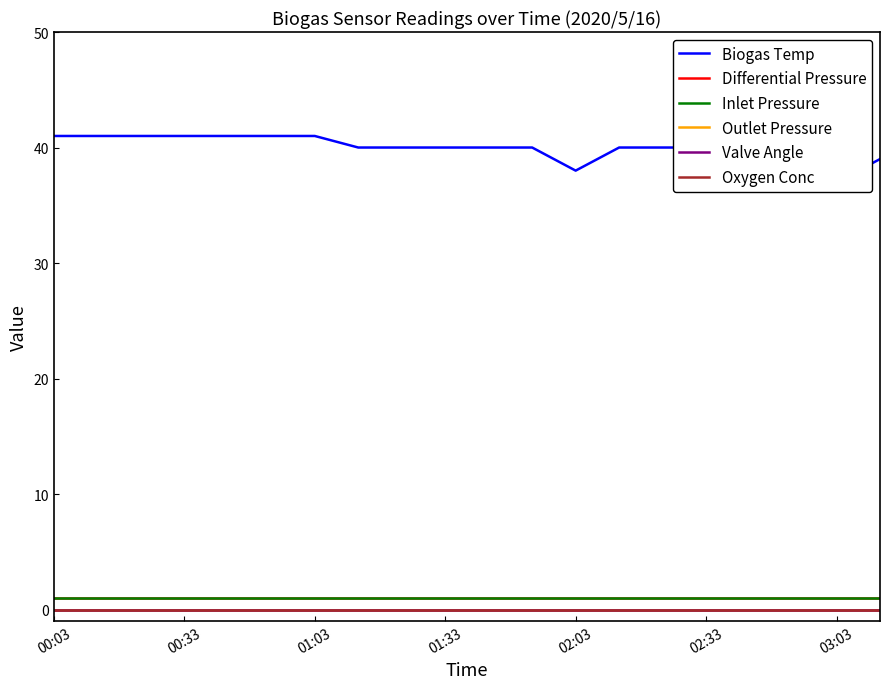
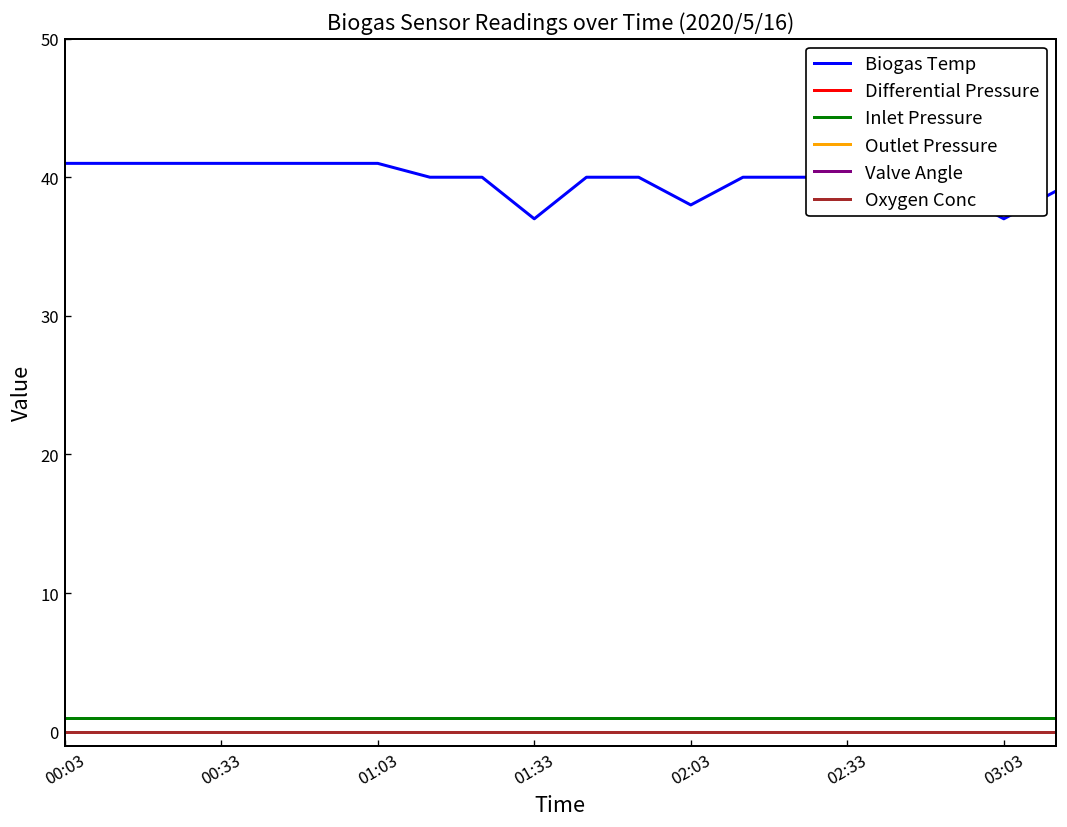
Biogas Temp, 01:33: 40 -> 37
